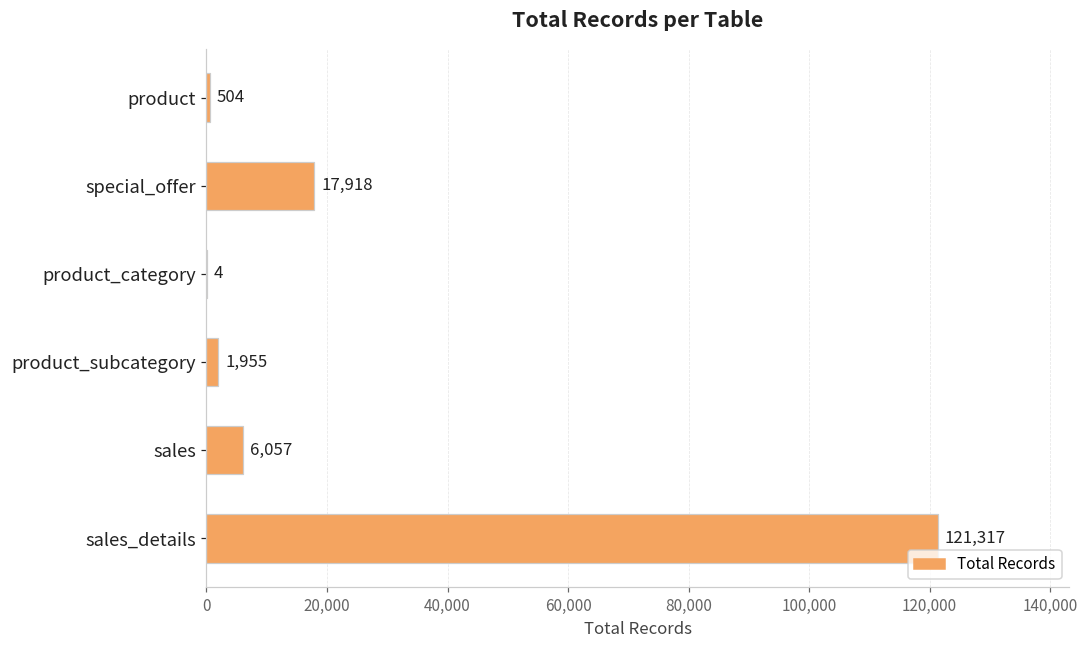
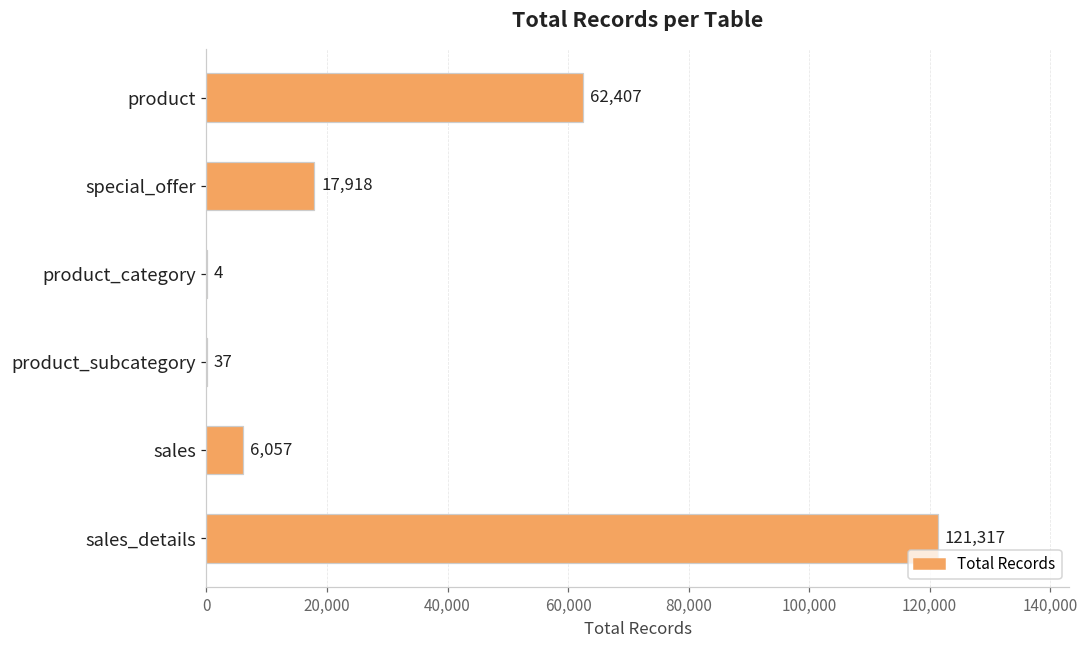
product: 504 -> 62,407
product_subcategory: 1,955 -> 37
